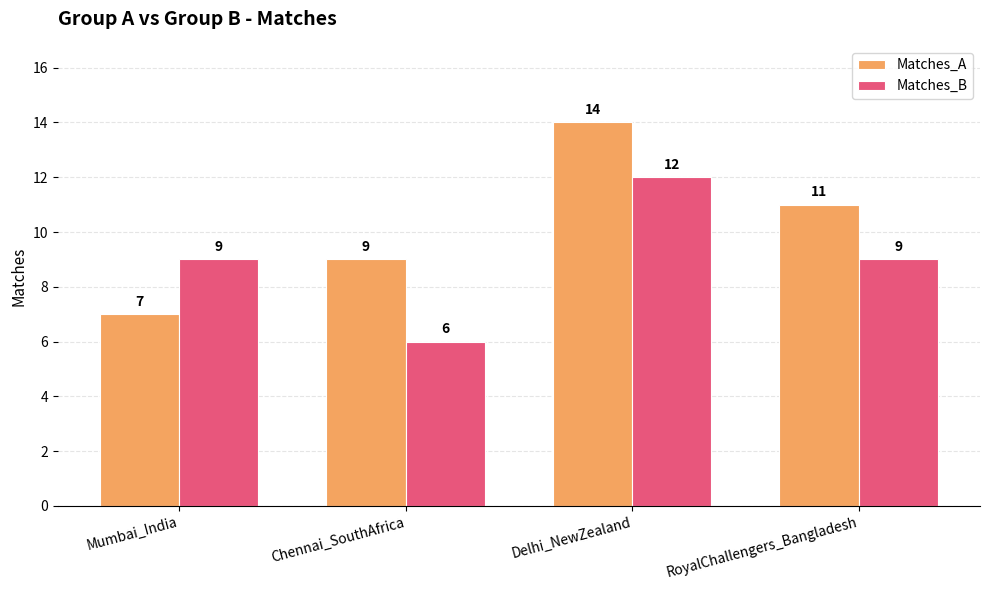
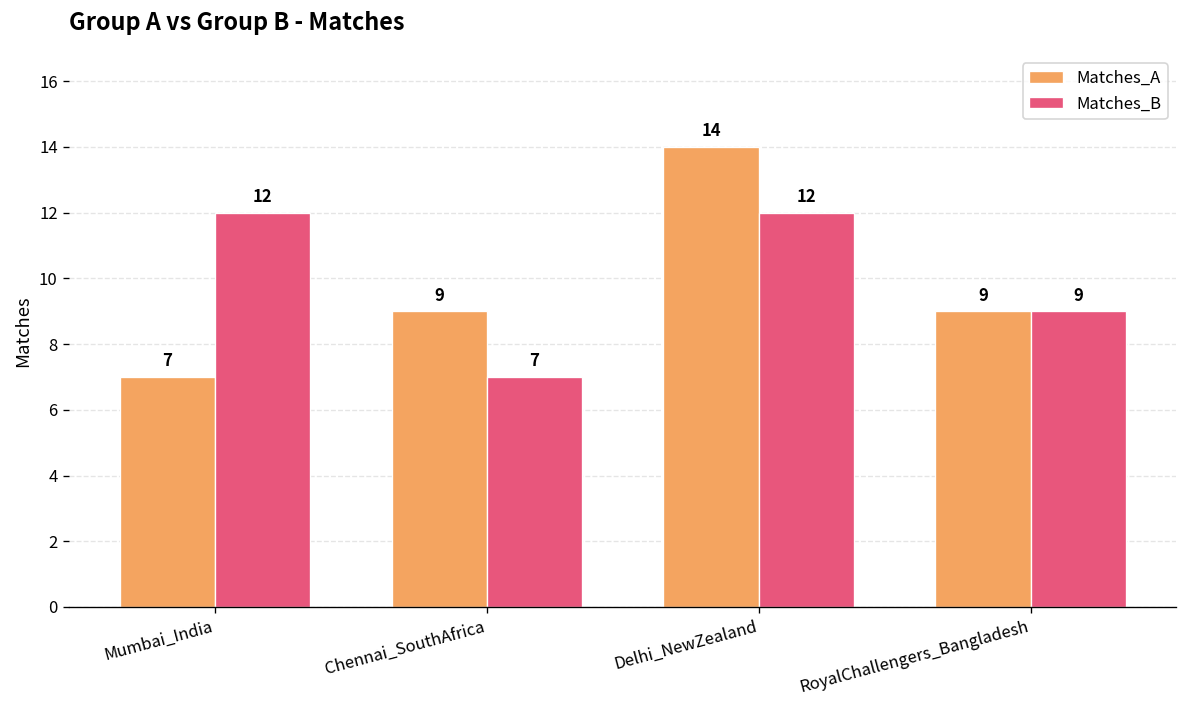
Matches_B, Mumbai_India: 9 -> 12
Matches_B, Chennai_SouthAfrica: 6 -> 7
Matches_A, RoyalChallengers_Bangladesh: 11 -> 9
